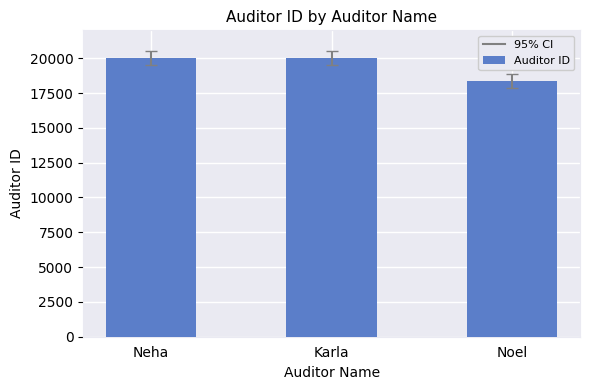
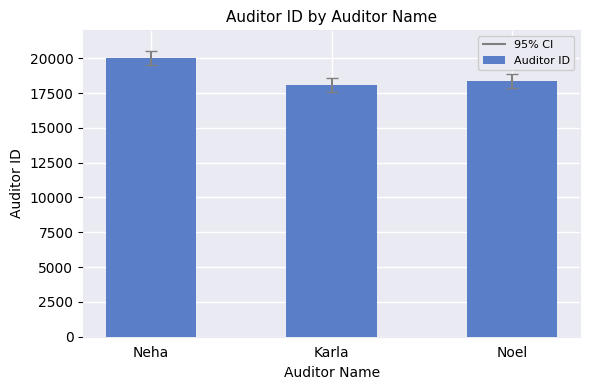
Auditor ID, Karla: 20000 -> 18100
